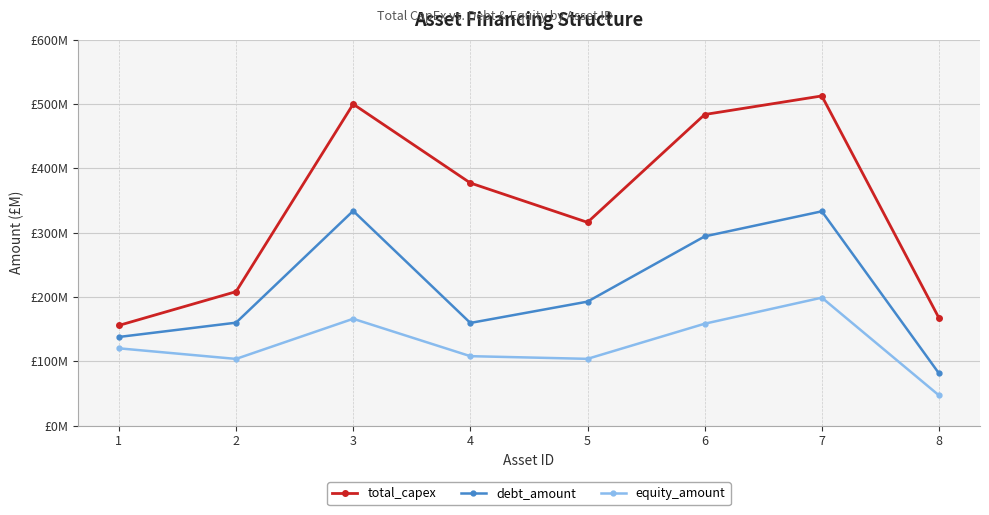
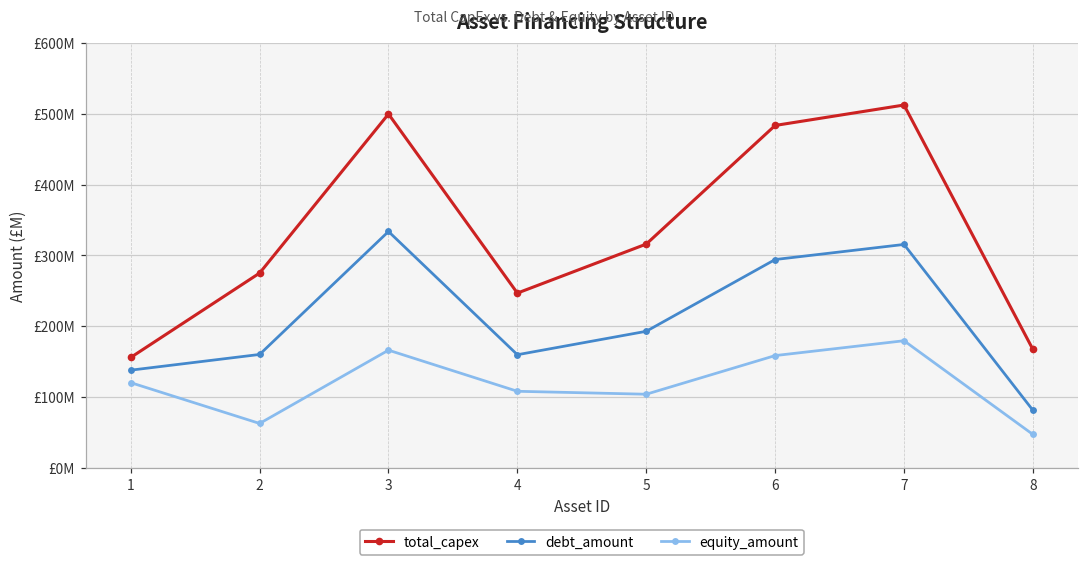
total_capex, 2: £210000000 -> £280000000
equity_amount, 2: £100000000 -> £60000000
total_capex, 4: £380000000 -> £250000000
debt_amount, 7: £330000000 -> £320000000
equity_amount, 7: £200000000 -> £180000000
